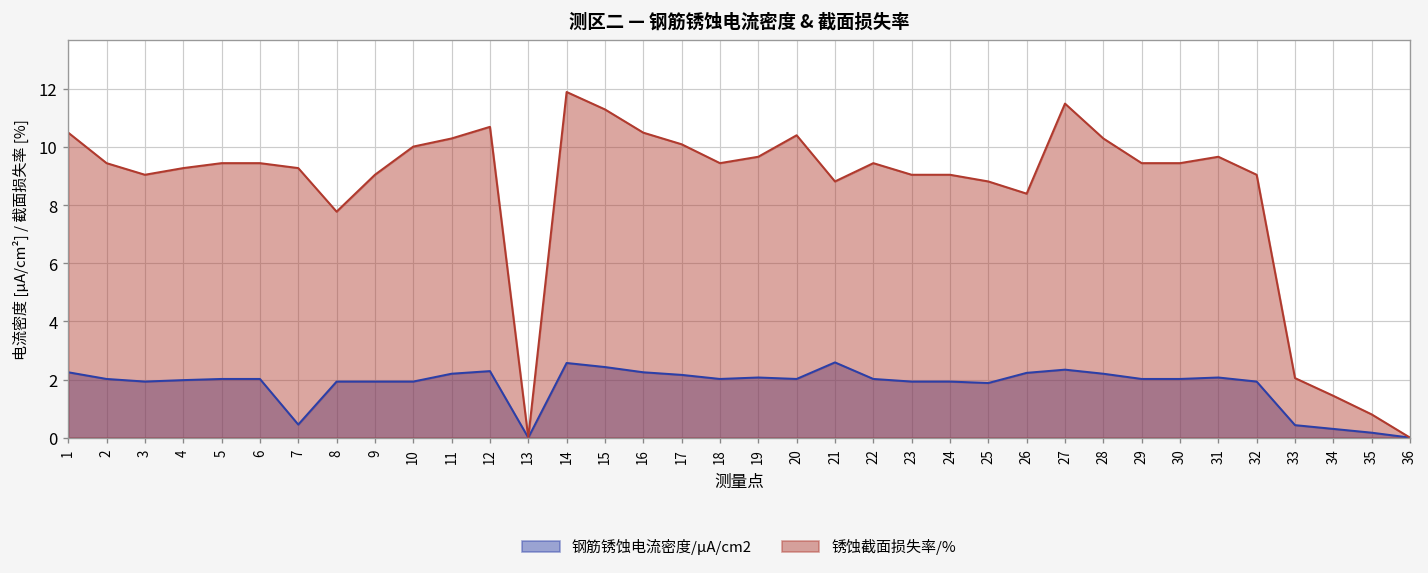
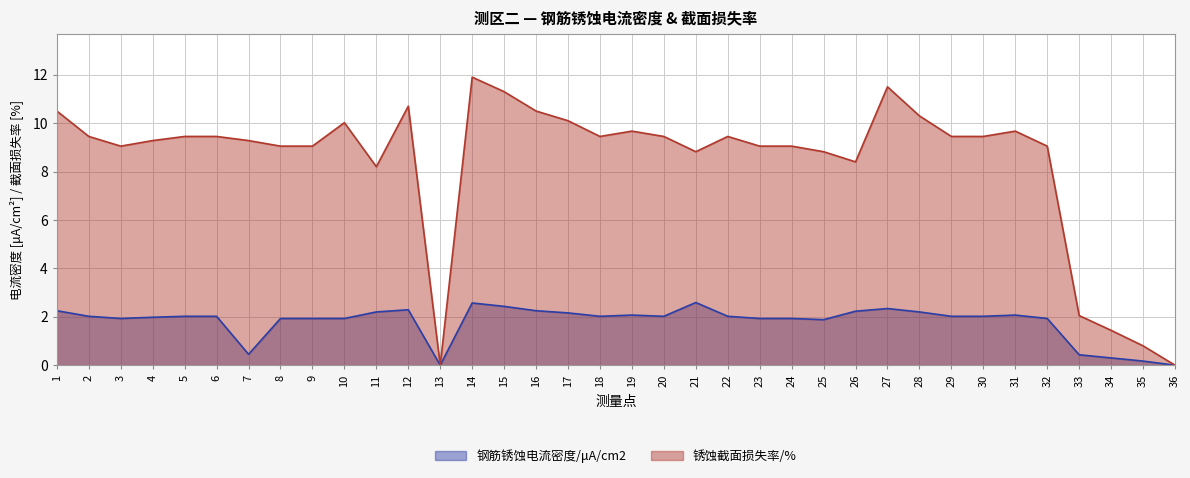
锈蚀截面损失率/%, 8: 7.8 -> 9.1
锈蚀截面损失率/%, 11: 10.3 -> 8.2
锈蚀截面损失率/%, 20: 10.4 -> 9.5
